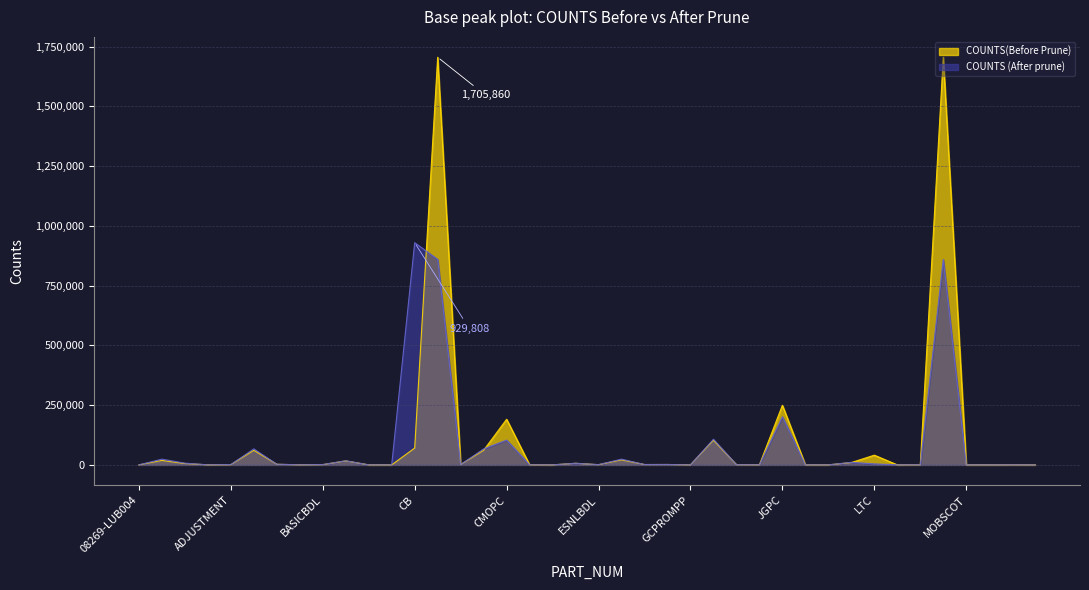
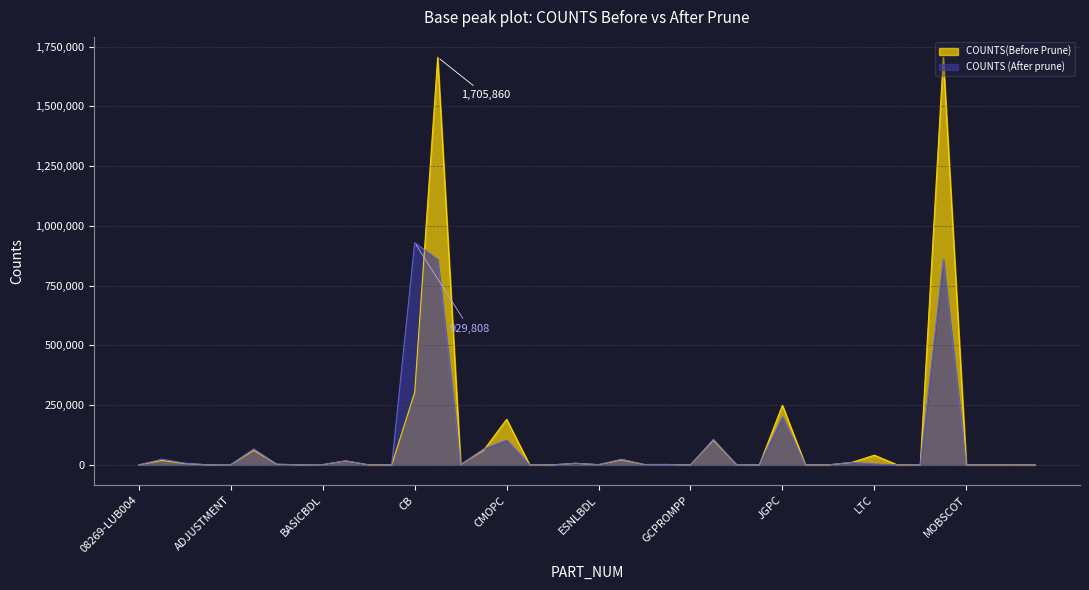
COUNTS(Before Prune), CB: 70,000 -> 300,000
